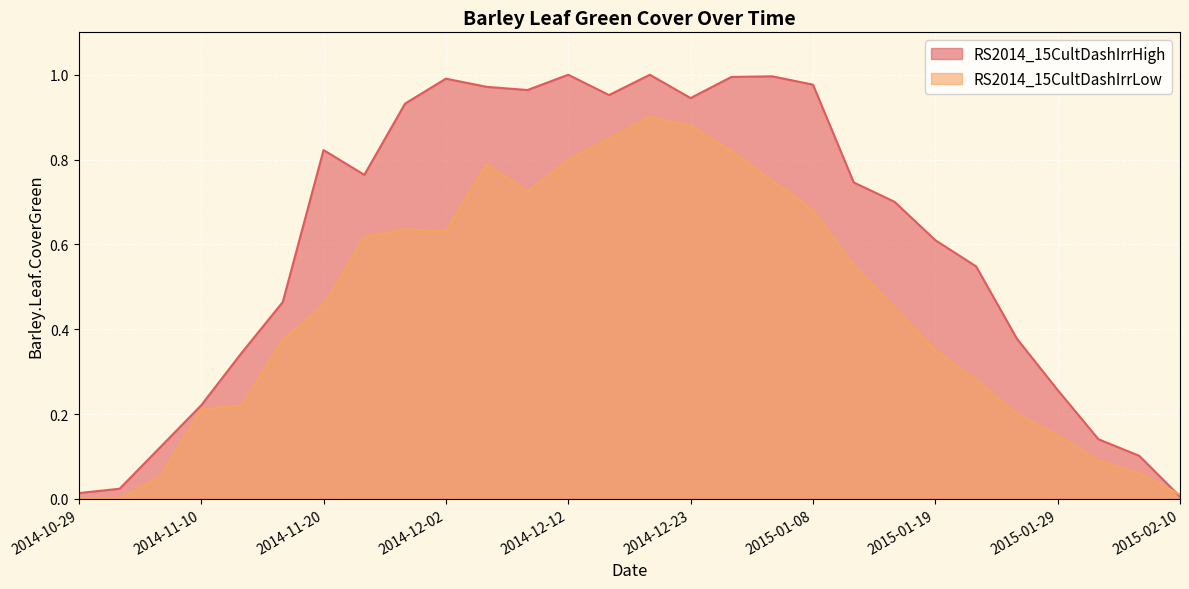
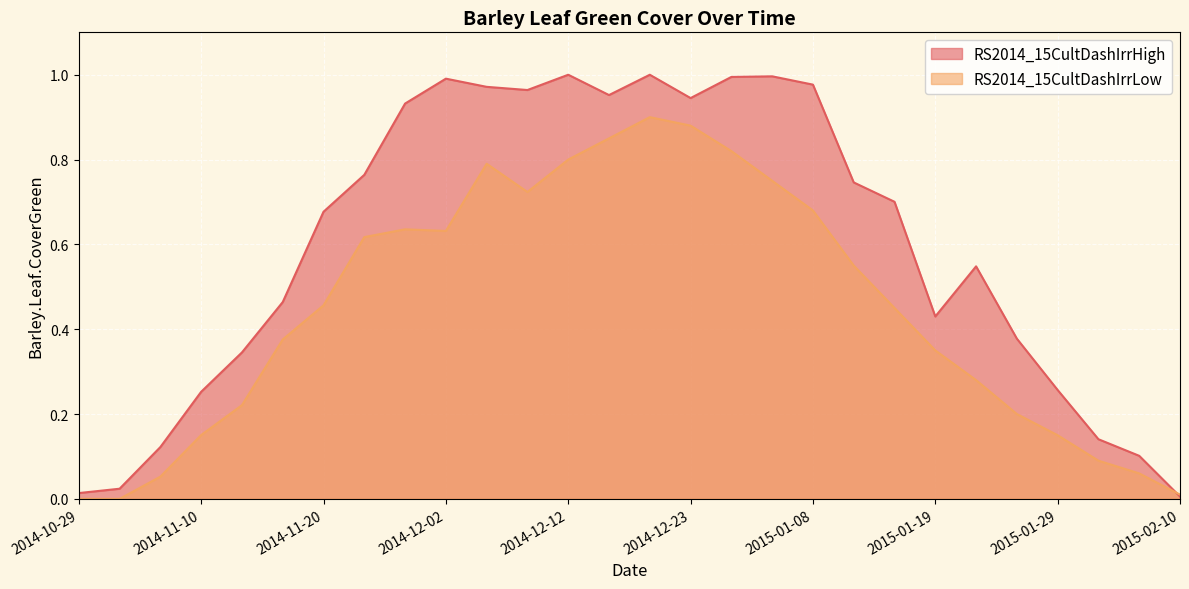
RS2014_15CultDashIrrHigh, 2014-11-10: 0.22 -> 0.25
RS2014_15CultDashIrrLow, 2014-11-10: 0.21 -> 0.15
RS2014_15CultDashIrrHigh, 2014-11-20: 0.82 -> 0.68
RS2014_15CultDashIrrHigh, 2015-01-19: 0.61 -> 0.43
